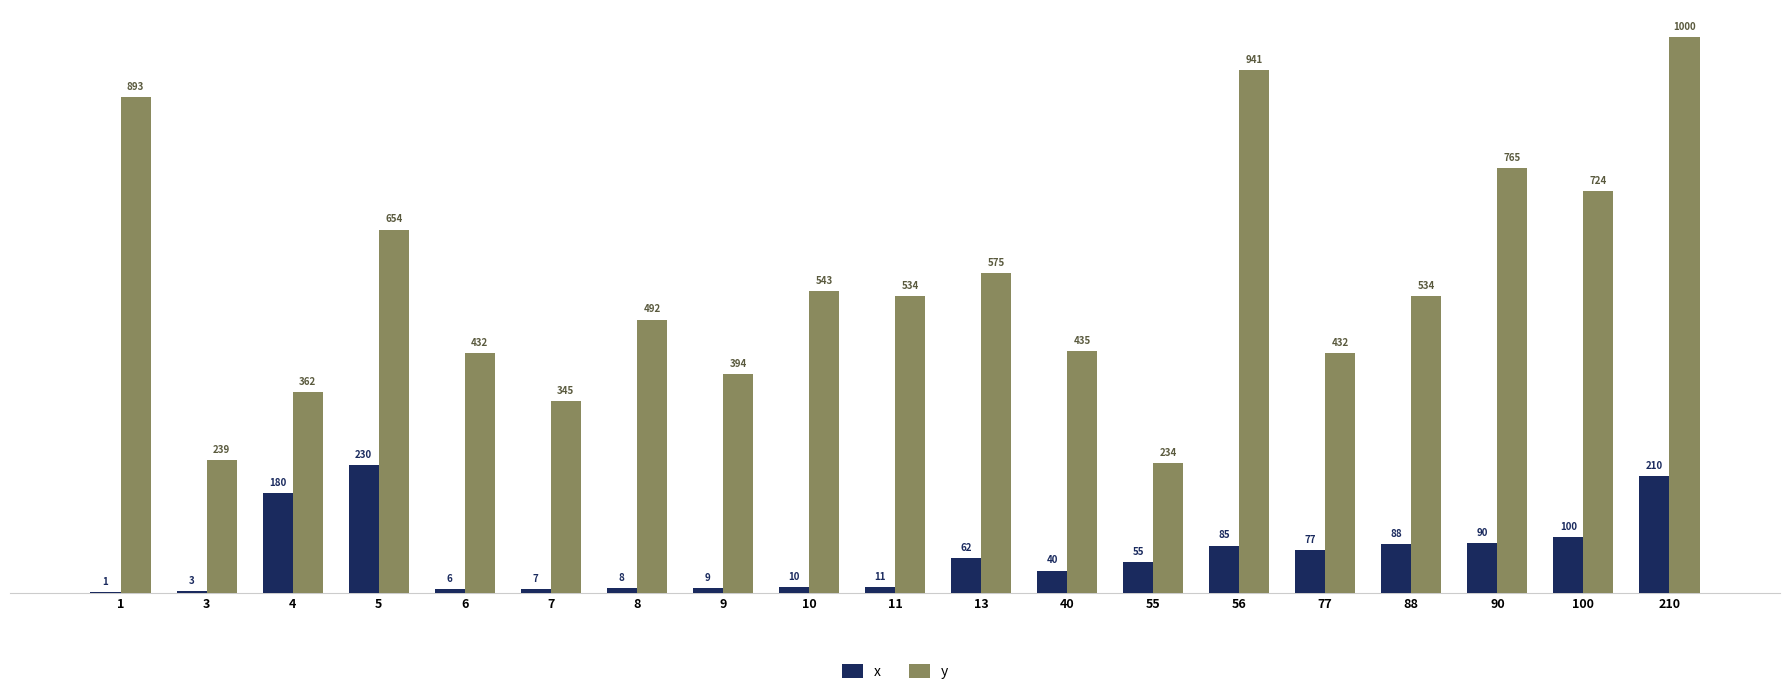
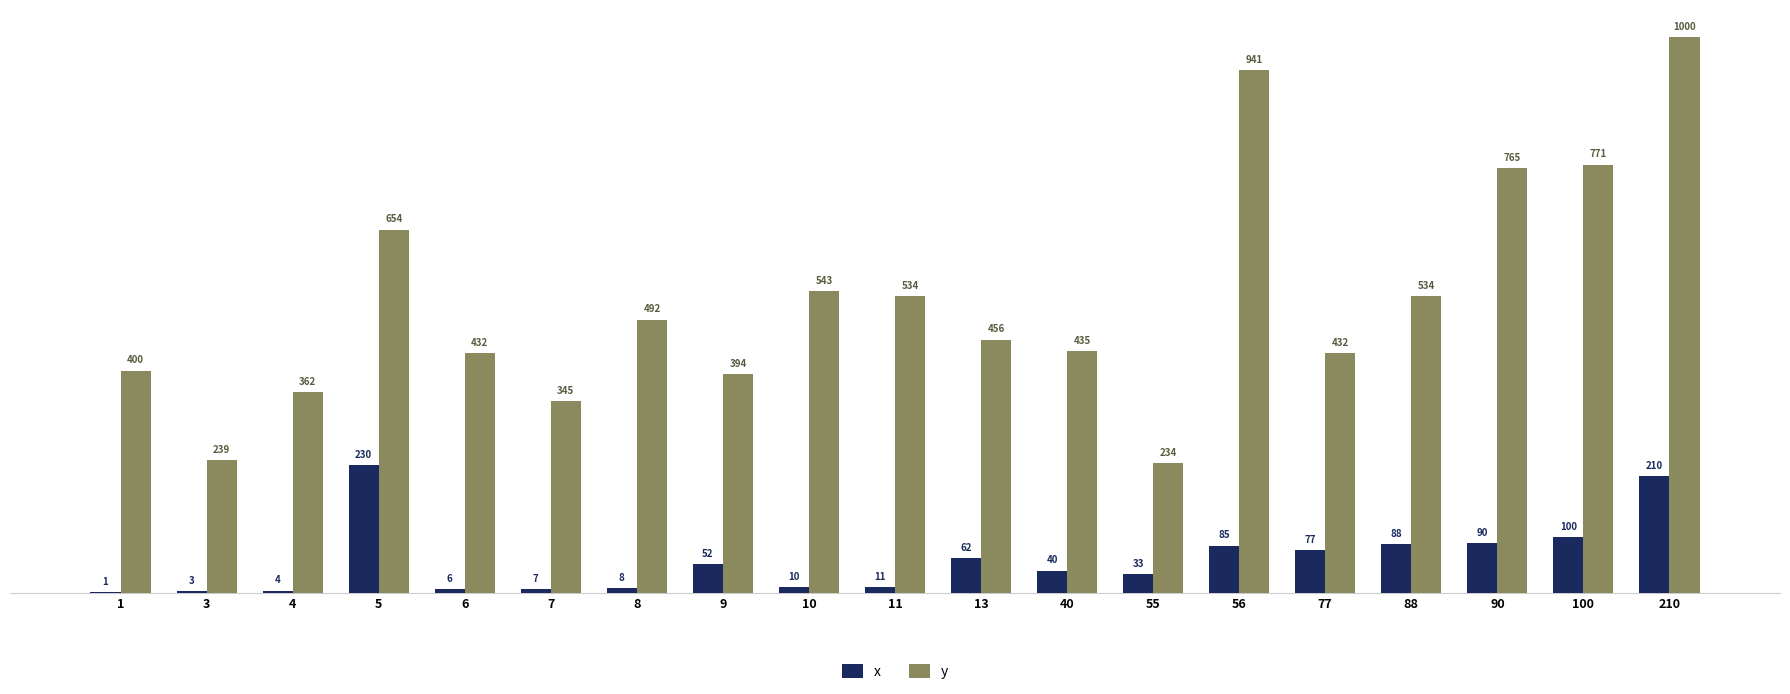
y, 1: 893 -> 400
x, 4: 180 -> 4
x, 9: 9 -> 52
y, 13: 575 -> 456
x, 55: 55 -> 33
y, 100: 724 -> 771
